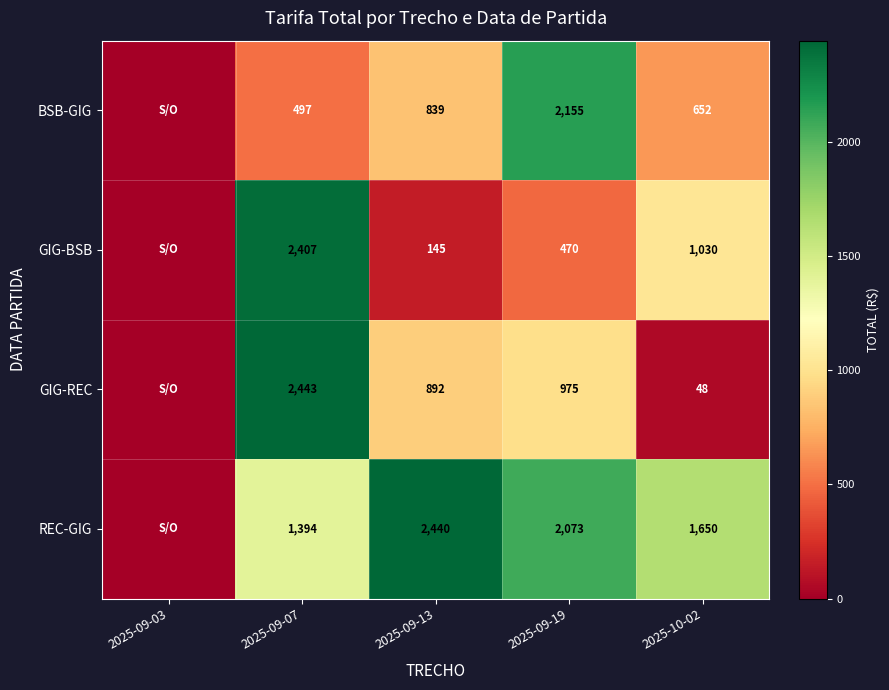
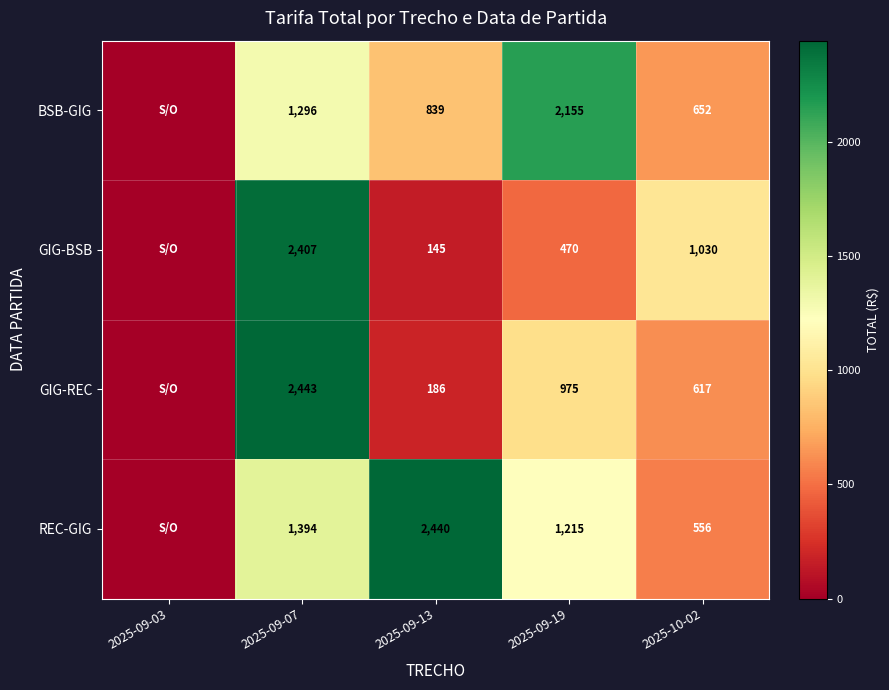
BSB-GIG, 2025-09-07: 497 -> 1,296
GIG-REC, 2025-09-13: 892 -> 186
GIG-REC, 2025-10-02: 48 -> 617
REC-GIG, 2025-09-19: 2,073 -> 1,215
REC-GIG, 2025-10-02: 1,650 -> 556
